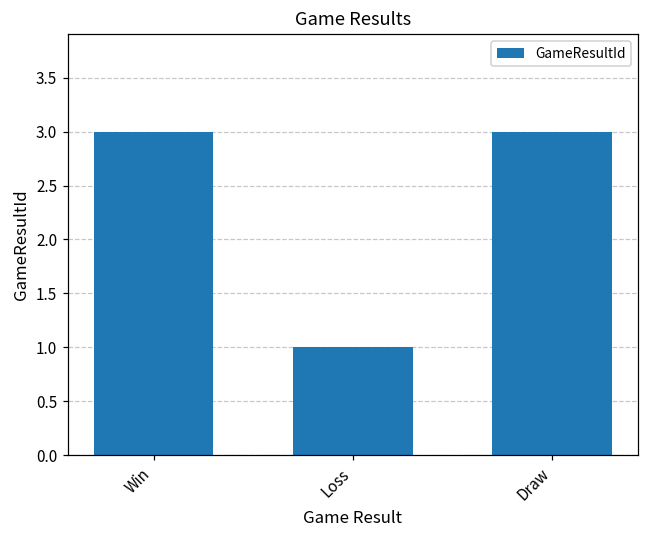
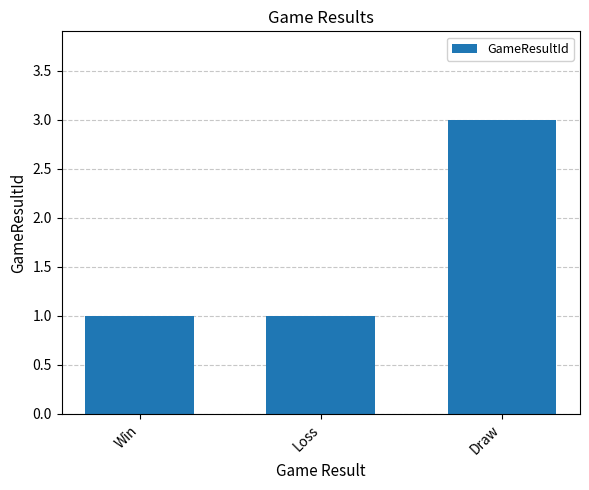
Win: 3 -> 1
